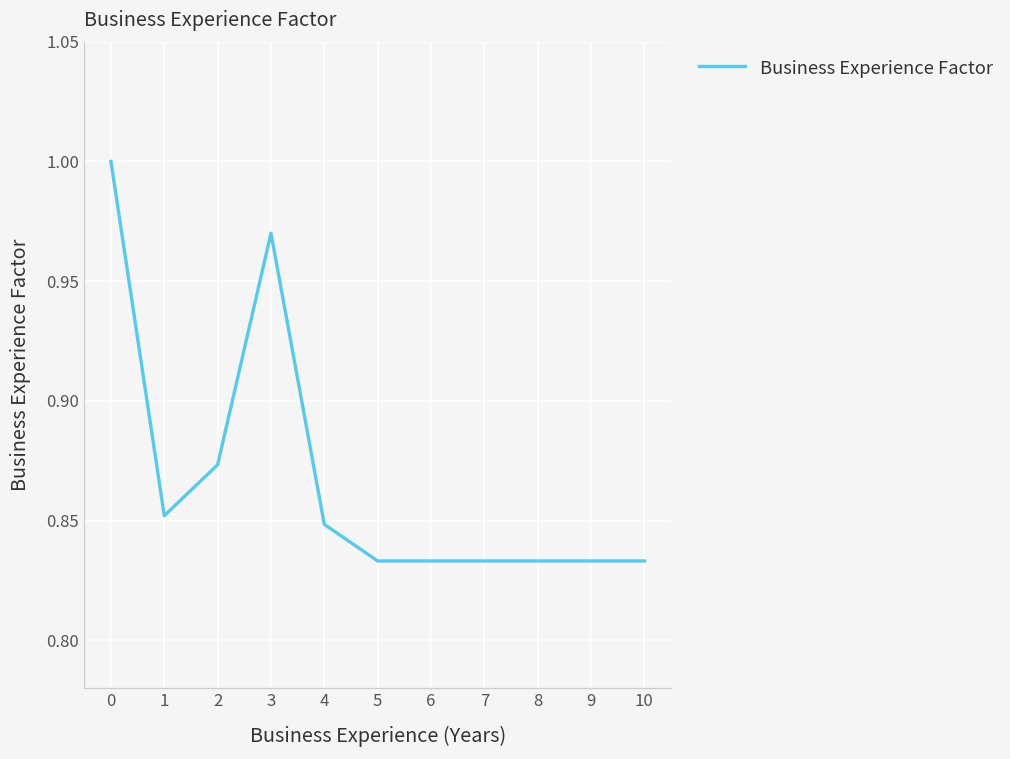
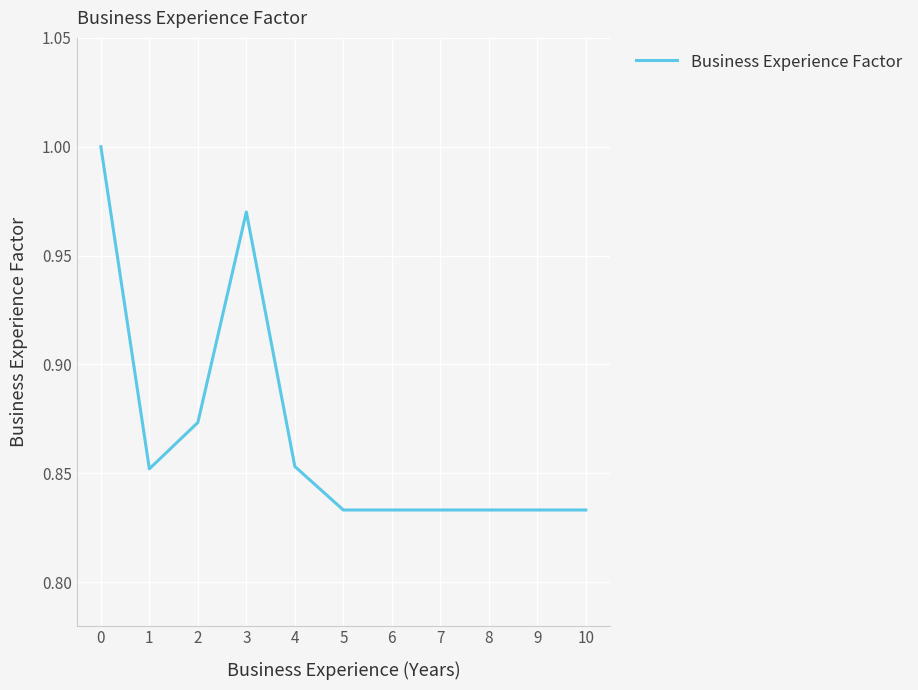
4: 0.848 -> 0.853
